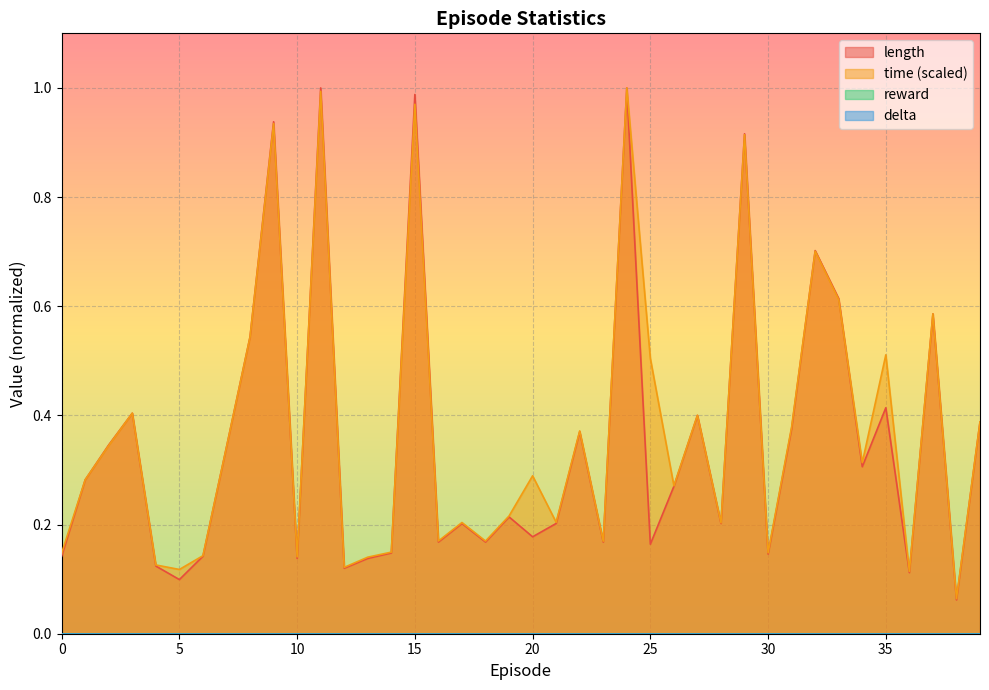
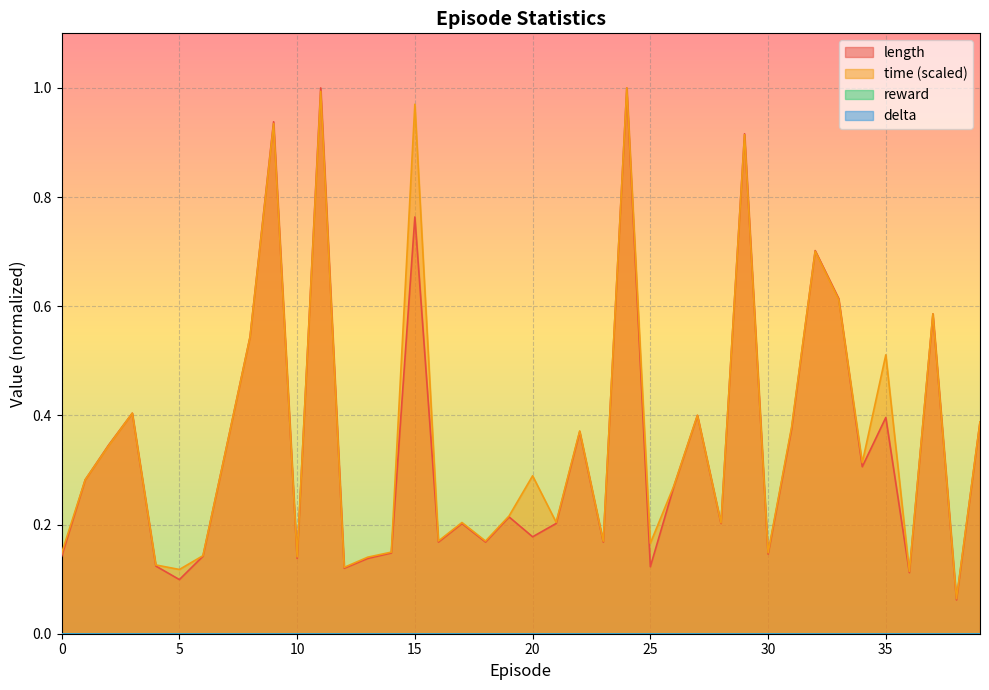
length, 15: 0.99 -> 0.76
length, 25: 0.16 -> 0.12
time (scaled), 25: 0.50 -> 0.17
length, 35: 0.41 -> 0.40
